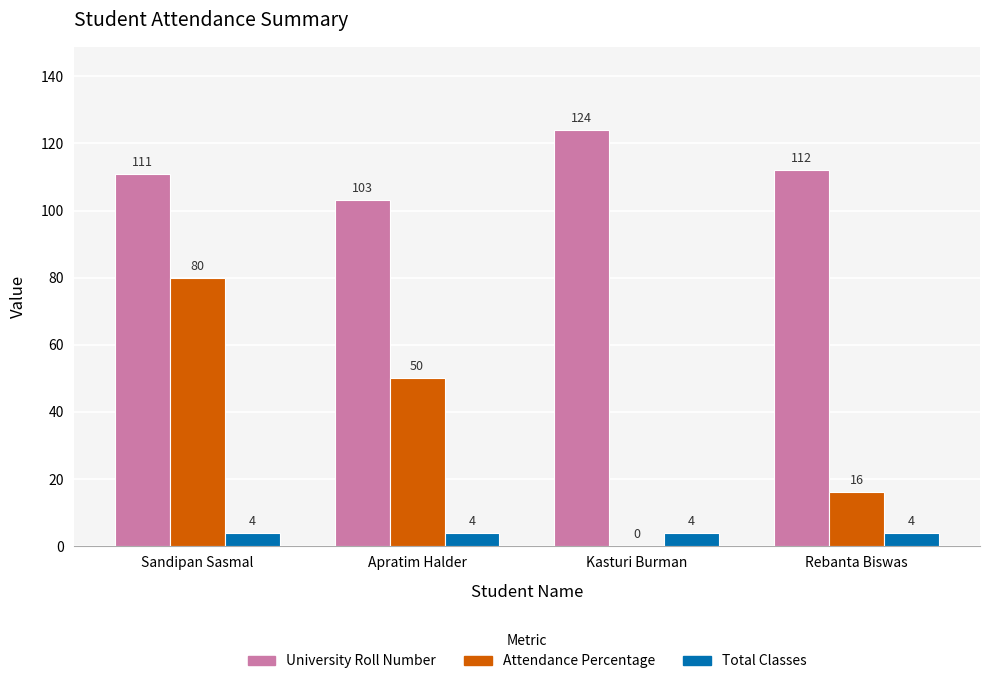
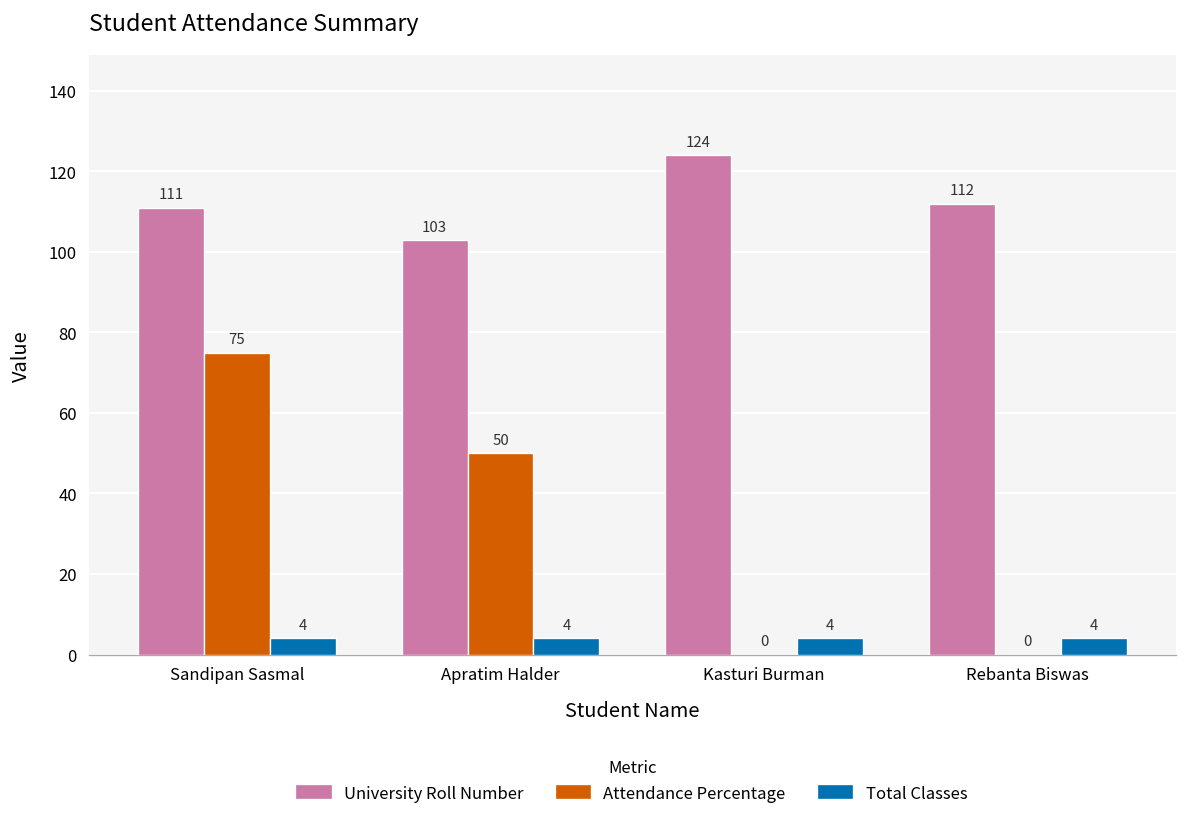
Attendance Percentage, Sandipan Sasmal: 80 -> 75
Attendance Percentage, Rebanta Biswas: 16 -> 0
